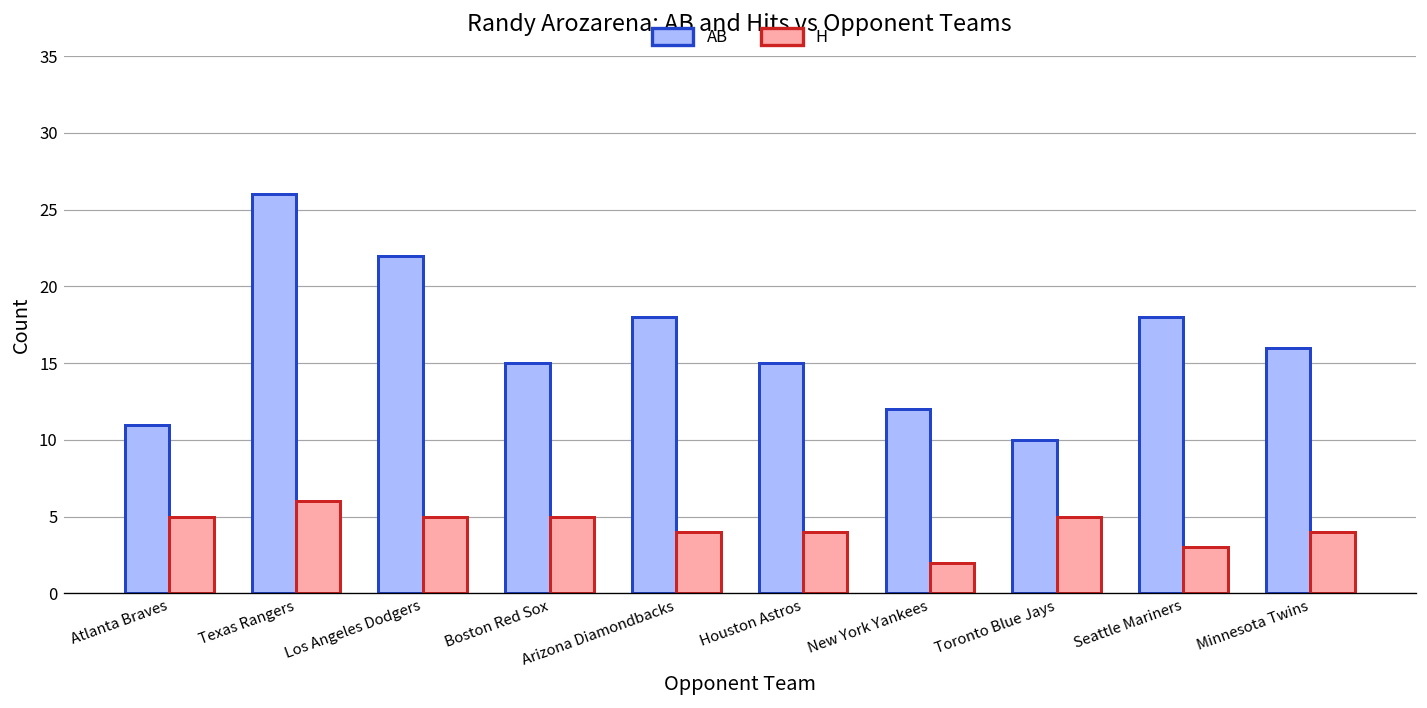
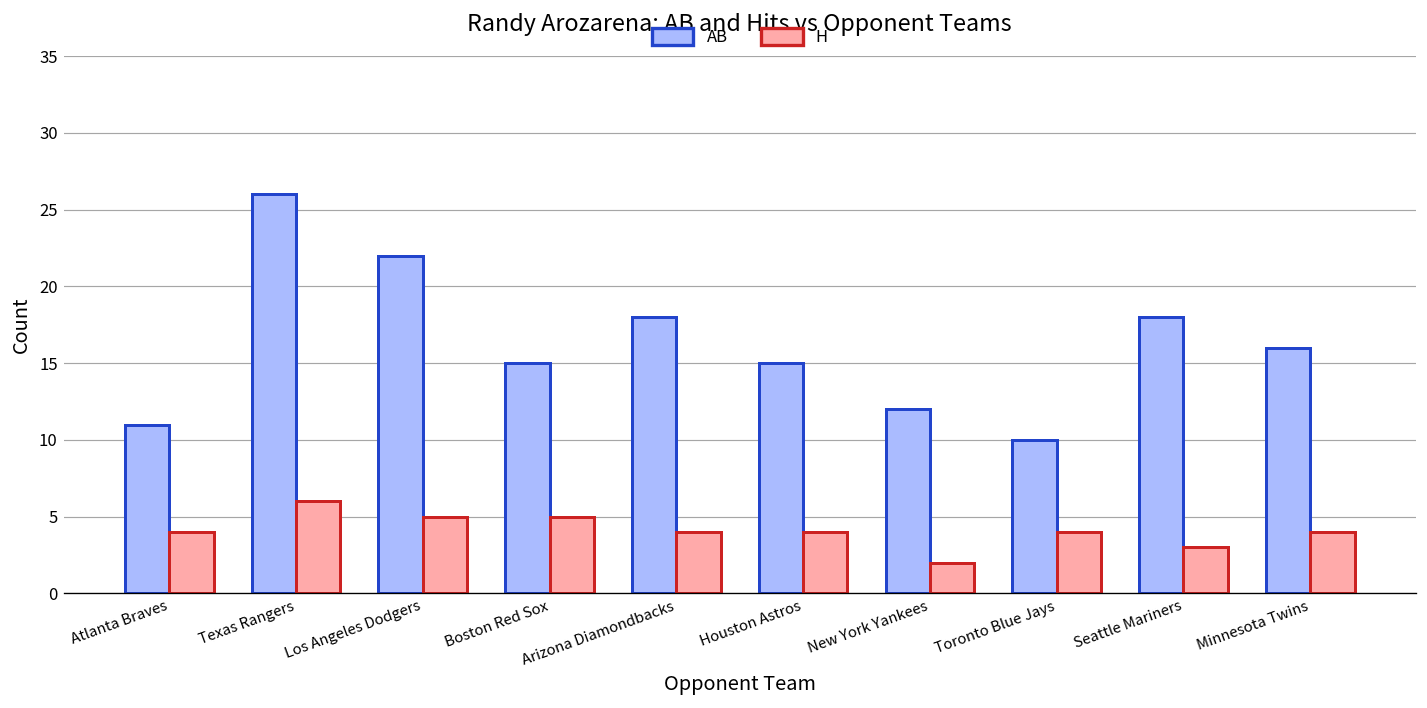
H, Atlanta Braves: 5 -> 4
H, Toronto Blue Jays: 5 -> 4
